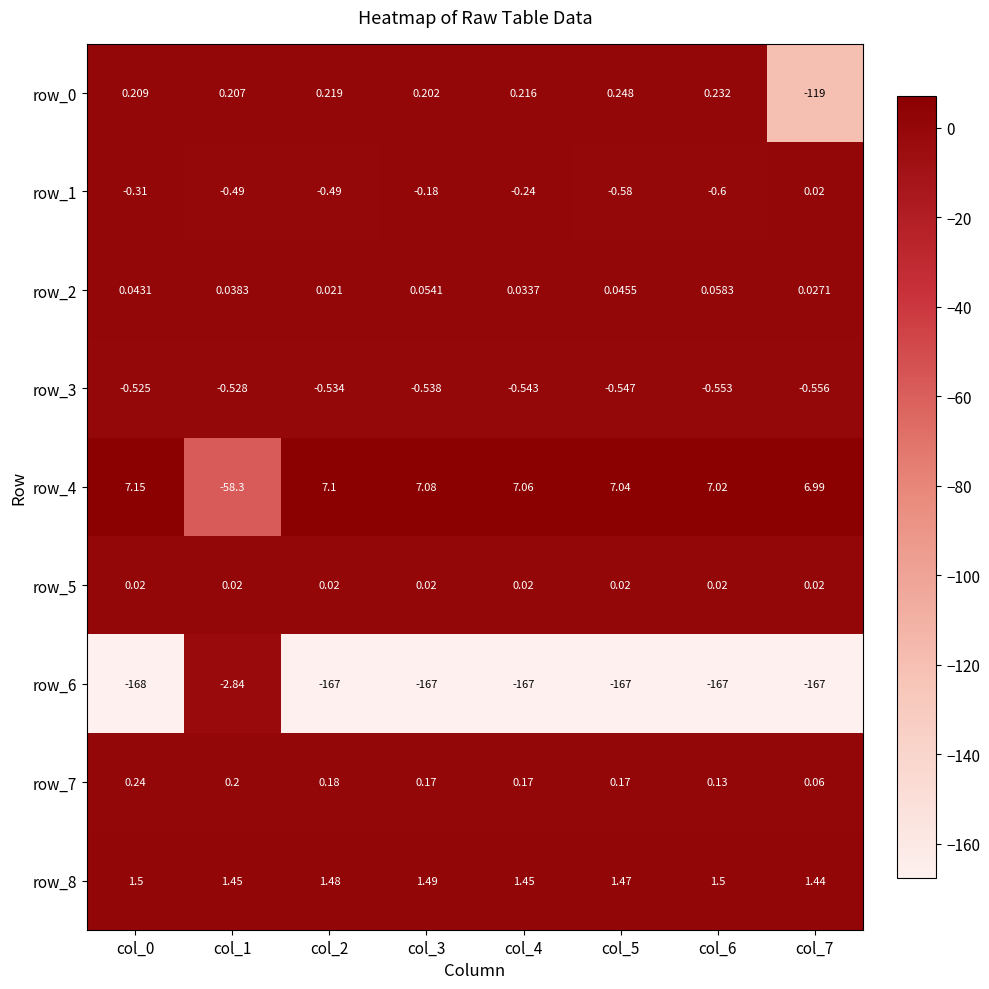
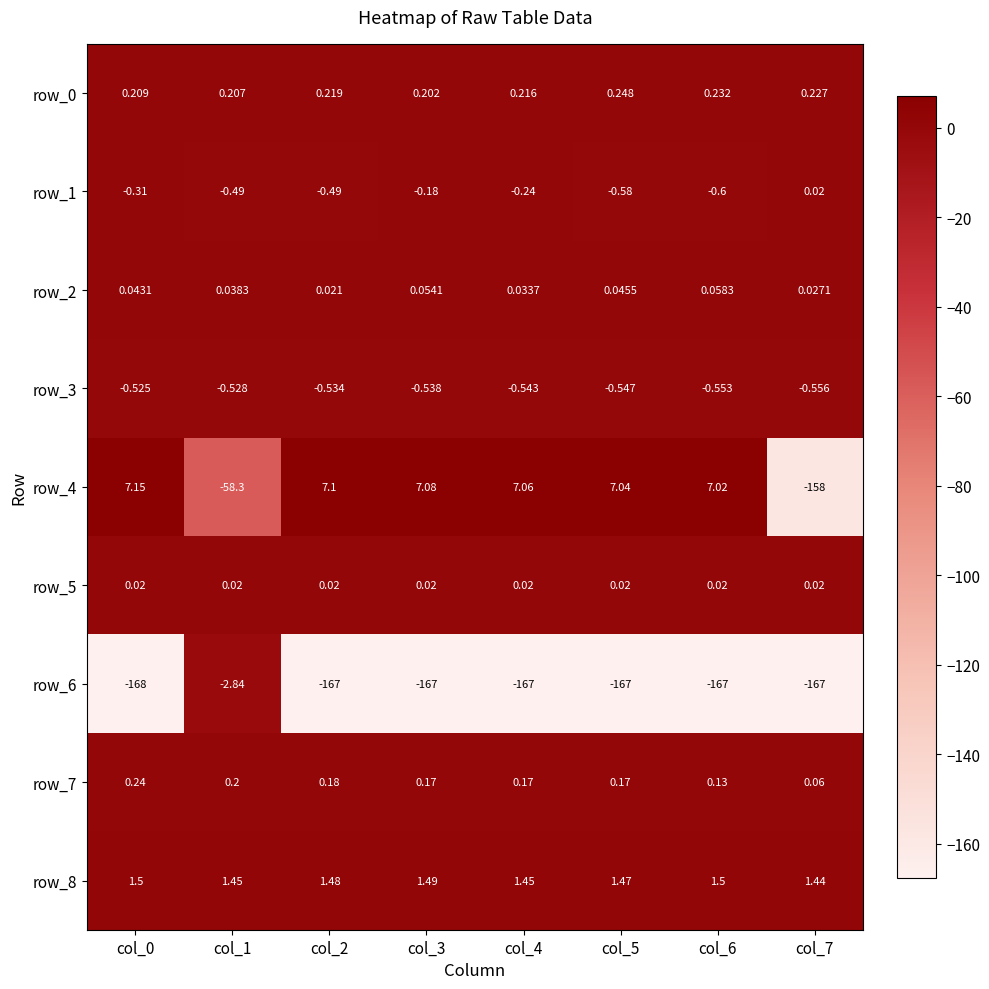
row_0, col_7: -119 -> 0.227
row_4, col_7: 6.99 -> -158
